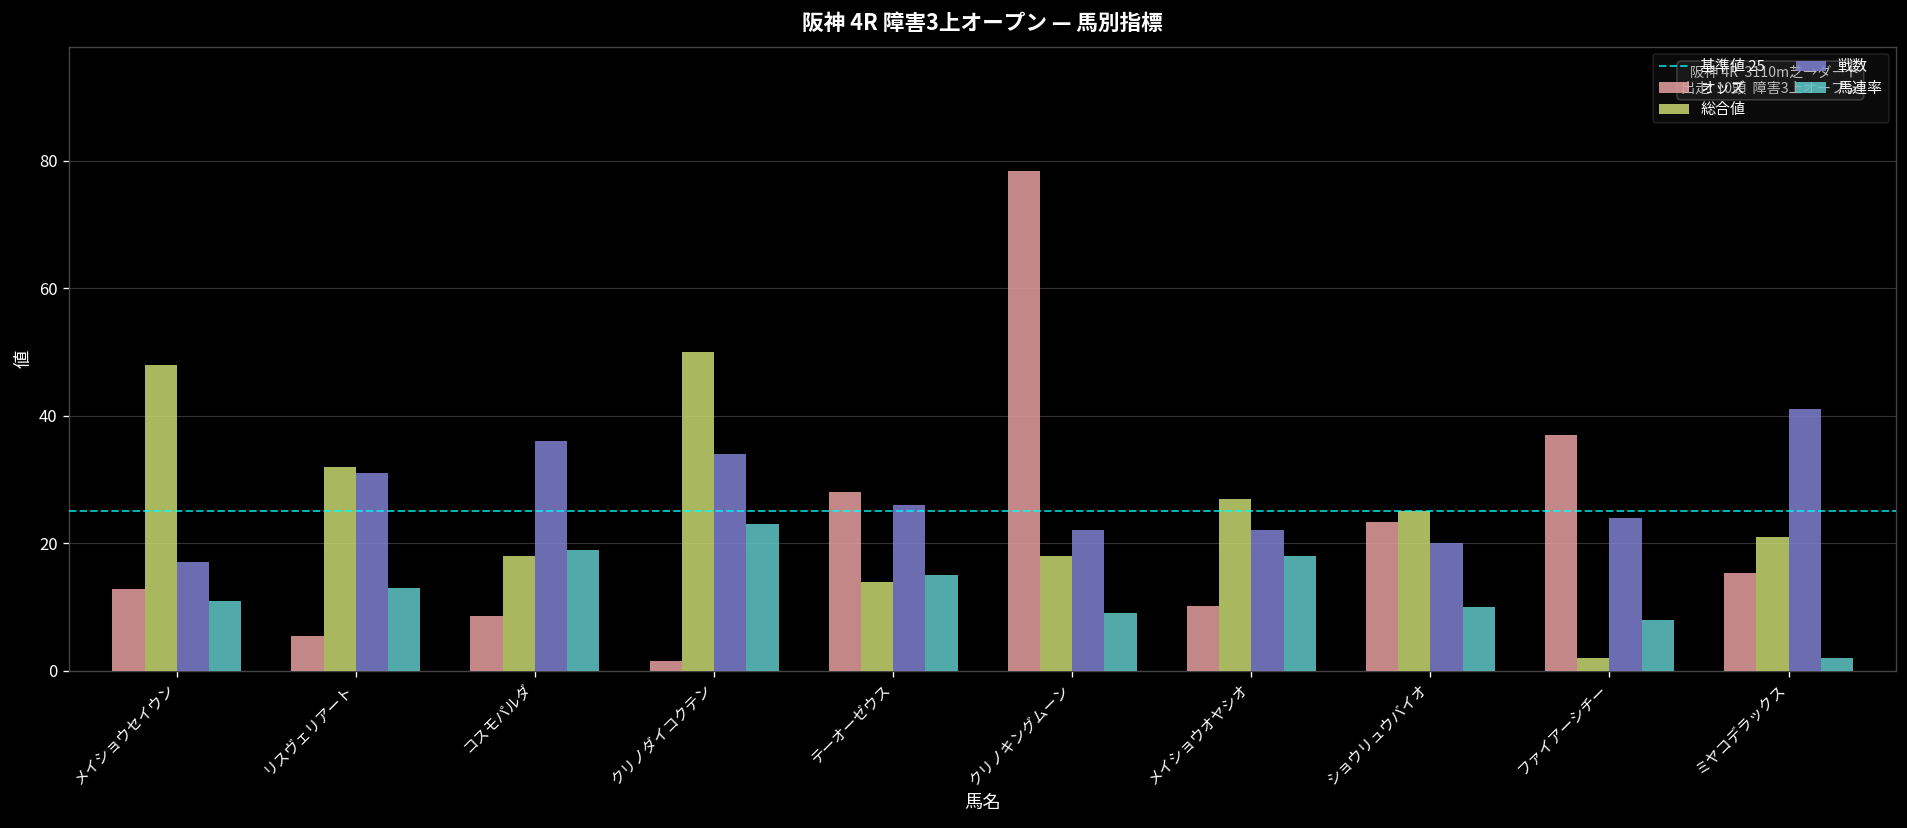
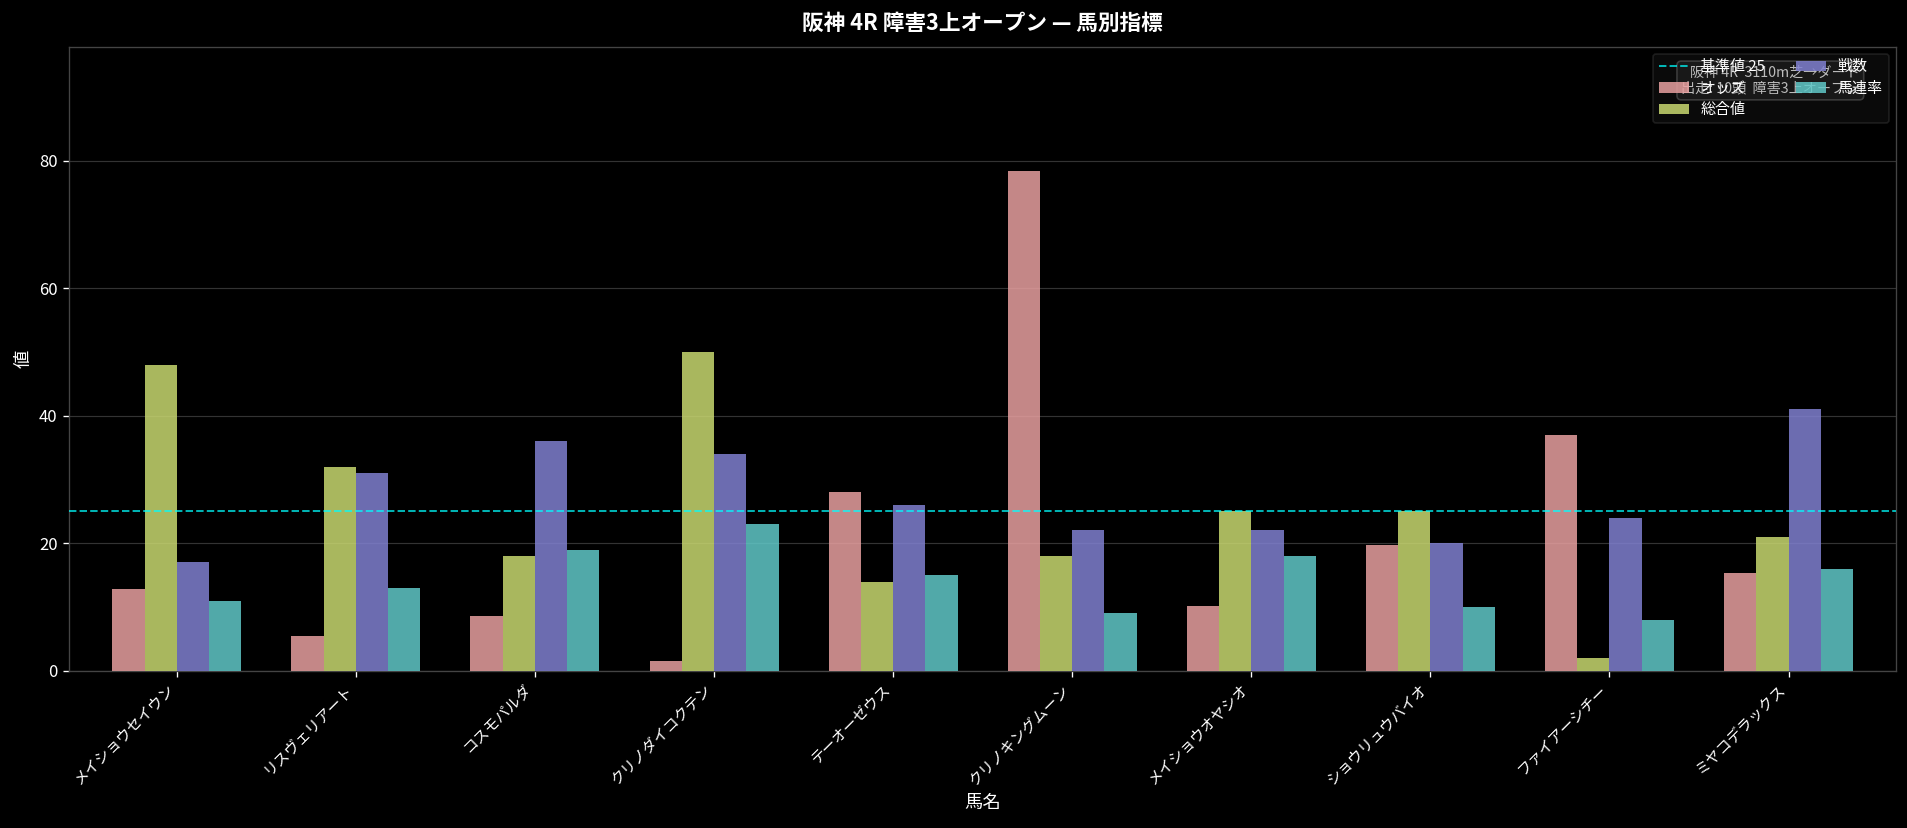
総合値, メイショウオヤシオ: 27 -> 25
オッズ, ショウリュウバイオ: 23 -> 20
馬連率, ミヤコデラックス: 2 -> 16
